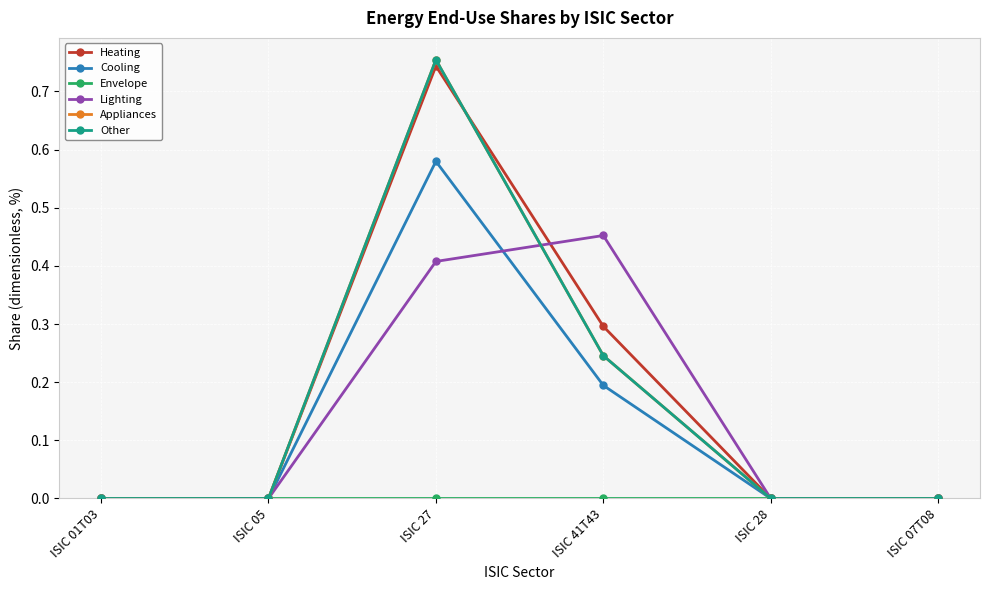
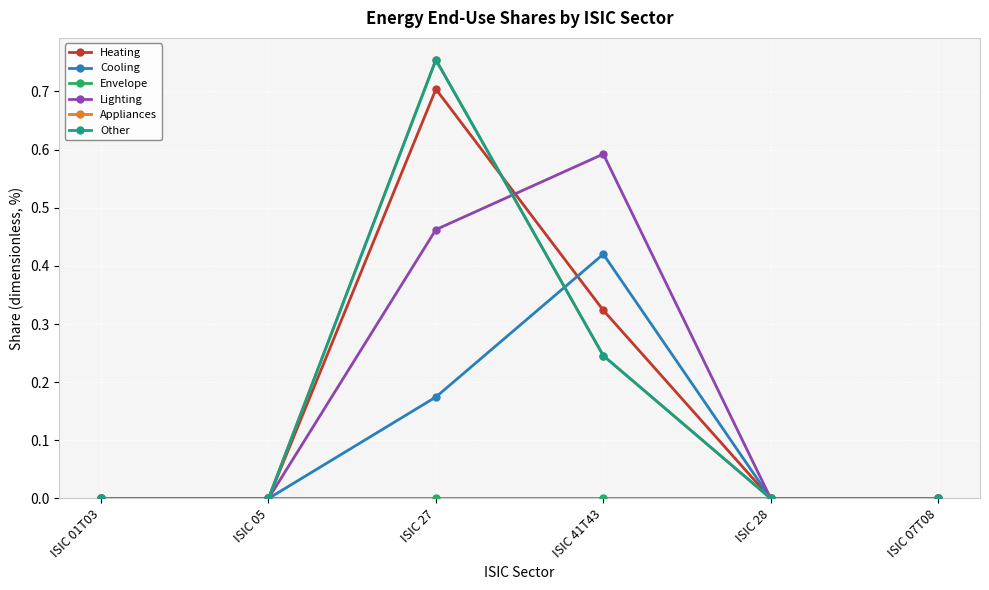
Heating, ISIC 27: 0.74 -> 0.70
Cooling, ISIC 27: 0.58 -> 0.17
Lighting, ISIC 27: 0.41 -> 0.46
Heating, ISIC 41T43: 0.30 -> 0.32
Cooling, ISIC 41T43: 0.19 -> 0.42
Lighting, ISIC 41T43: 0.45 -> 0.59
